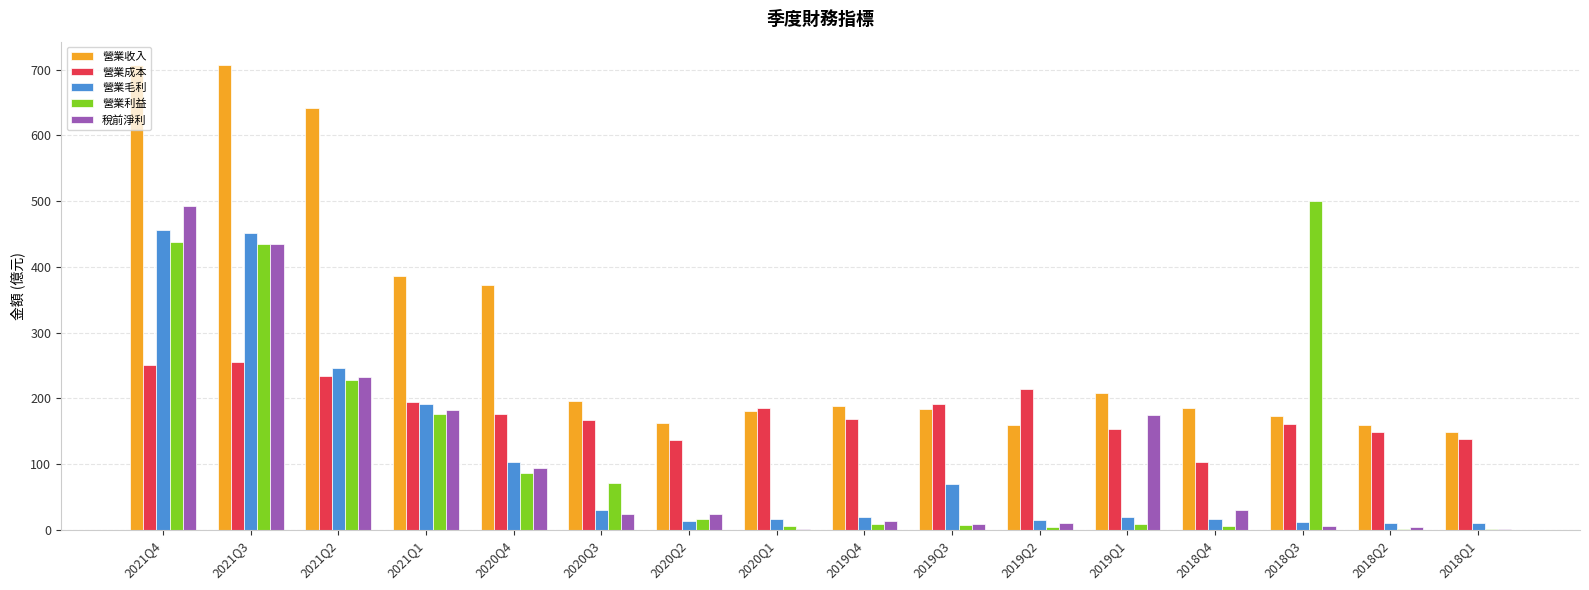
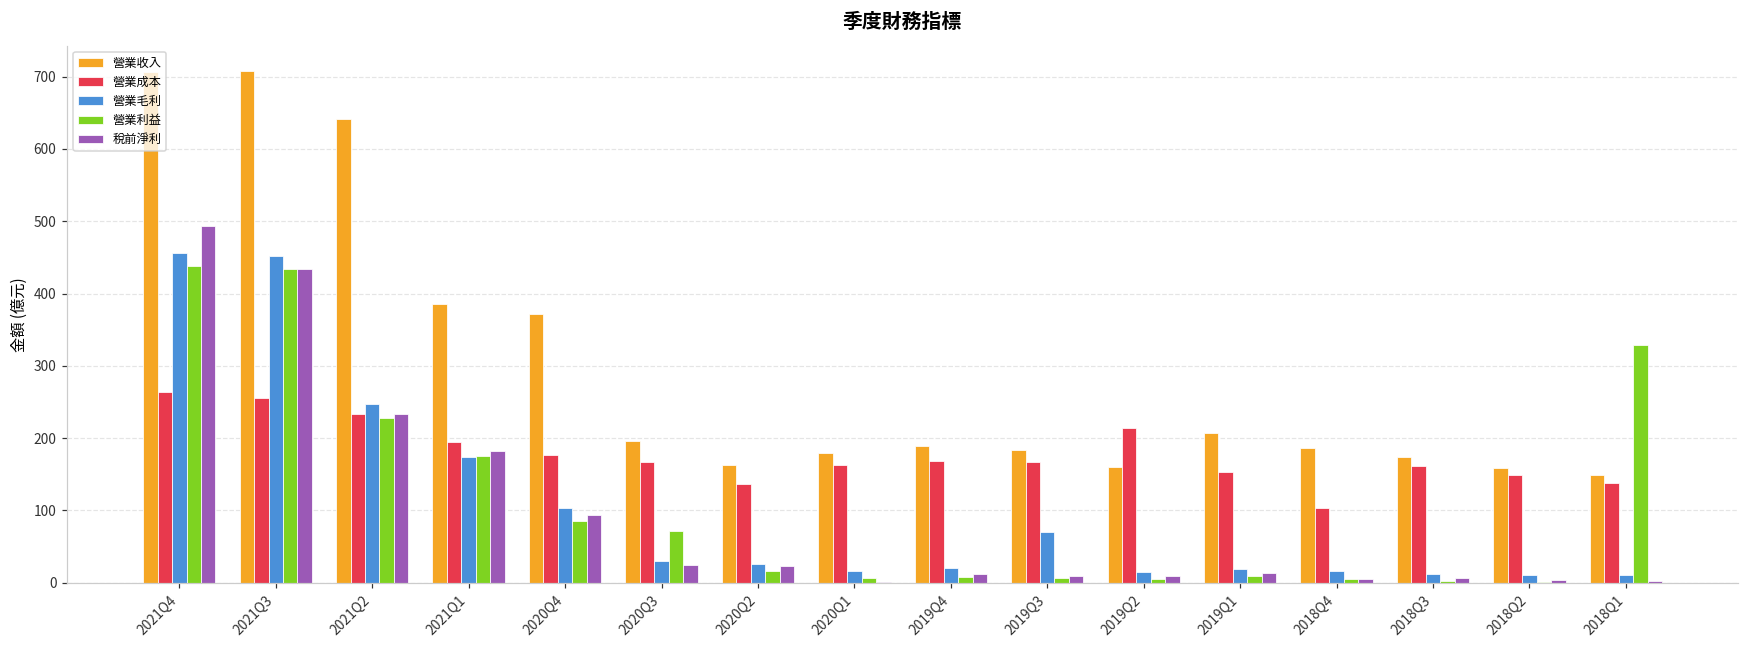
營業成本, 2021Q4: 250 -> 260
營業毛利, 2021Q1: 190 -> 170
營業毛利, 2020Q2: 10 -> 30
營業成本, 2020Q1: 190 -> 160
營業成本, 2019Q3: 190 -> 170
稅前淨利, 2019Q1: 170 -> 10
稅前淨利, 2018Q4: 30 -> 10
營業利益, 2018Q3: 500 -> 0
營業利益, 2018Q1: 0 -> 330
